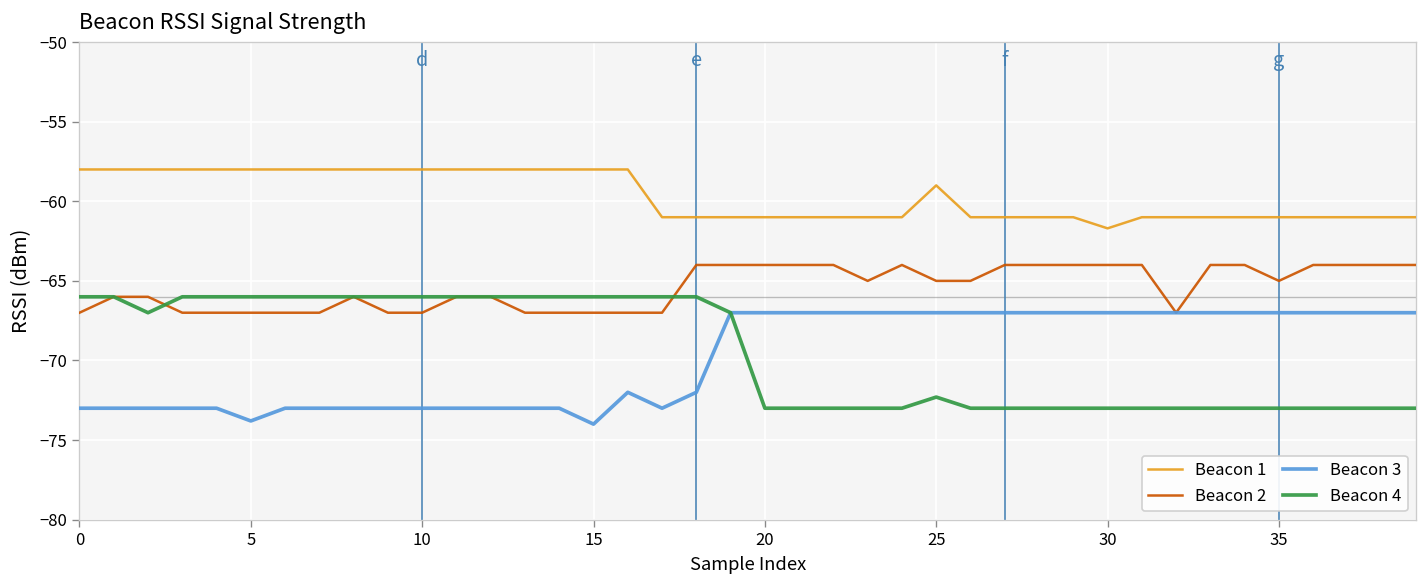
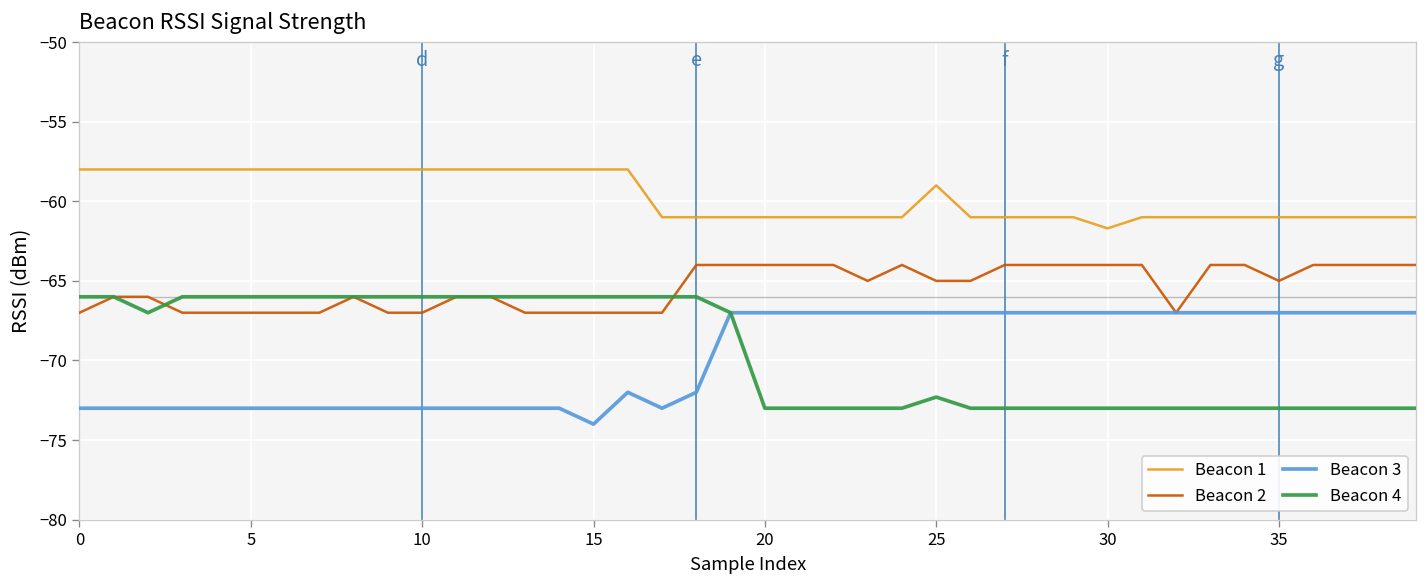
Beacon 3, 5: -73.8 -> -73.0
